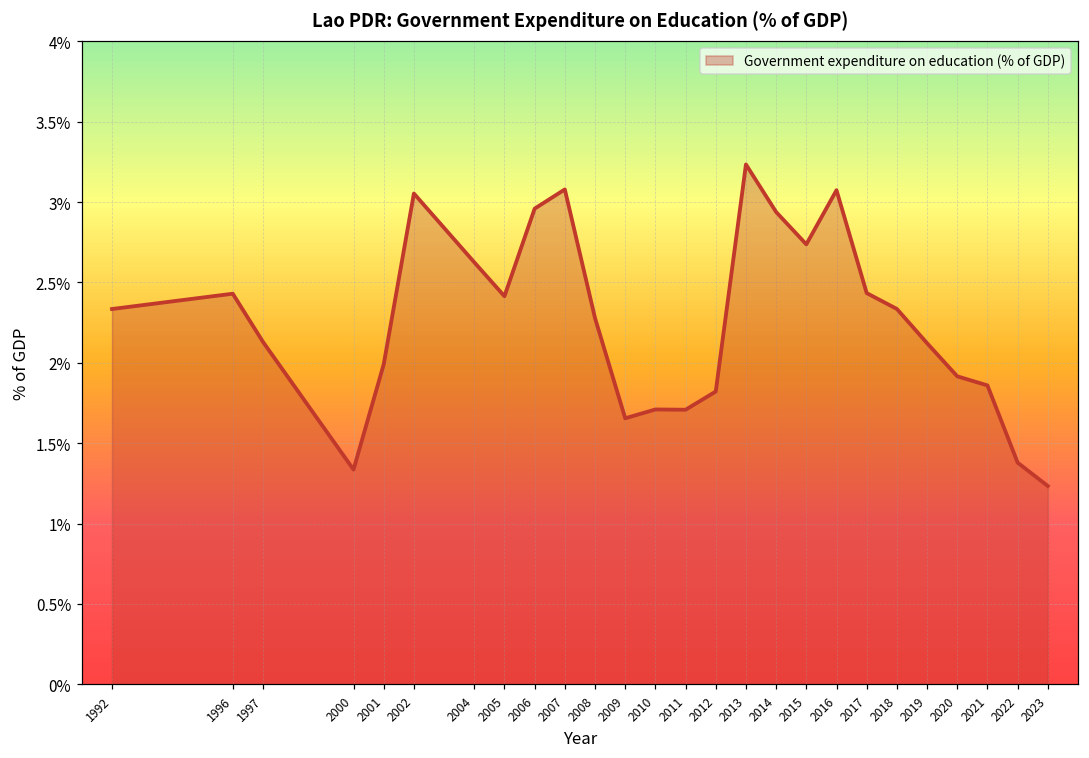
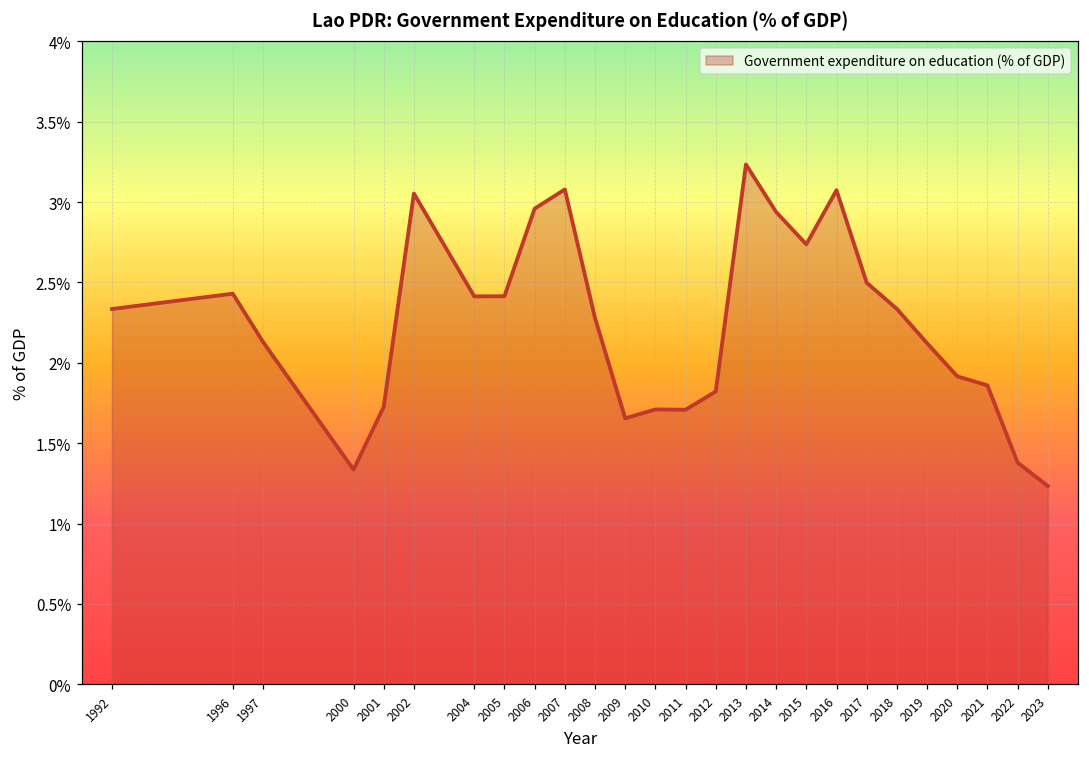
2001: 1.99% -> 1.73%
2004: 2.63% -> 2.41%
2017: 2.43% -> 2.50%
